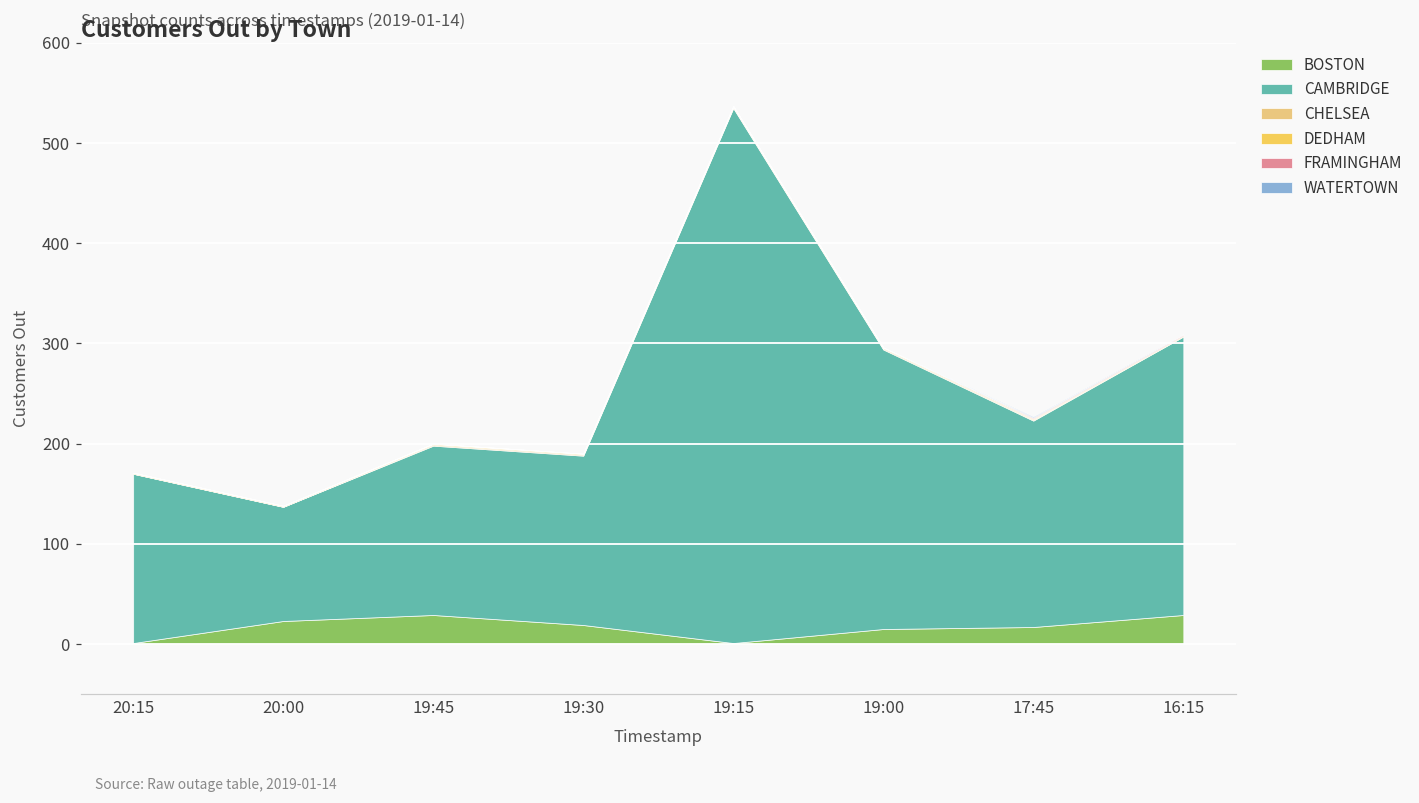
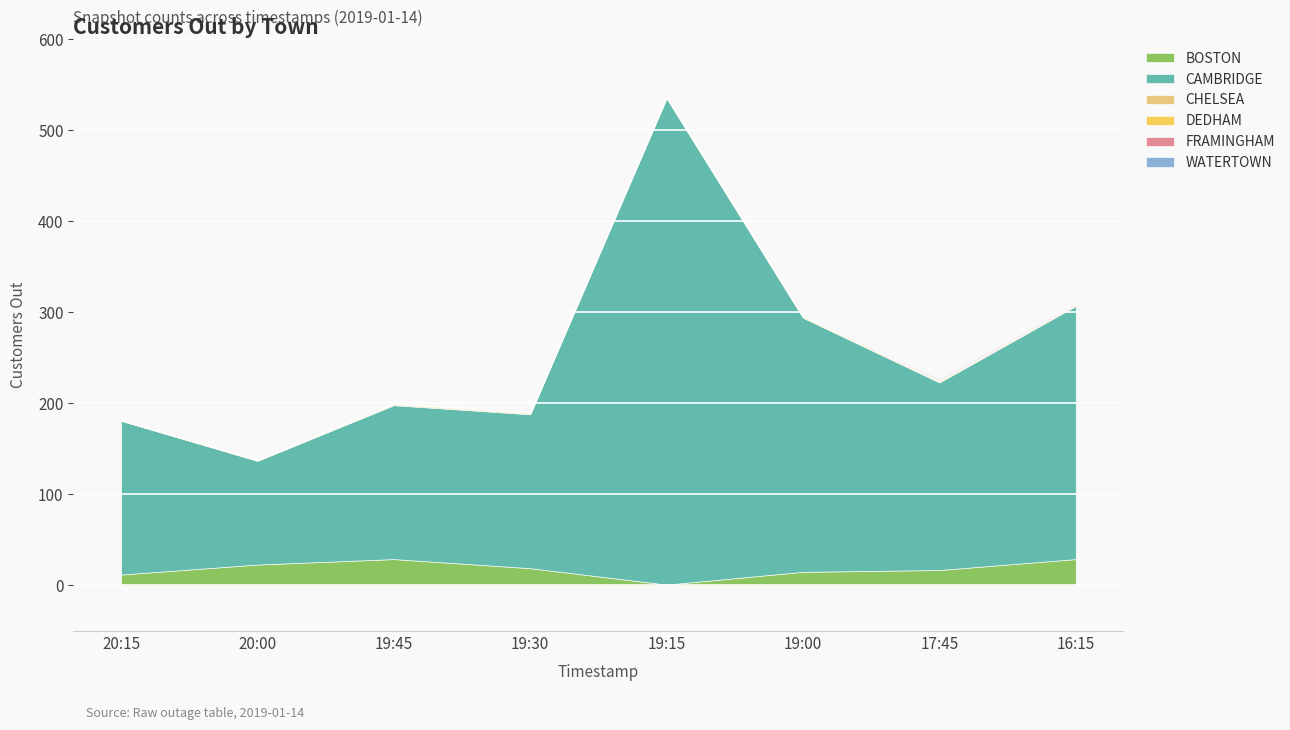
BOSTON, 20:15: 0 -> 10
